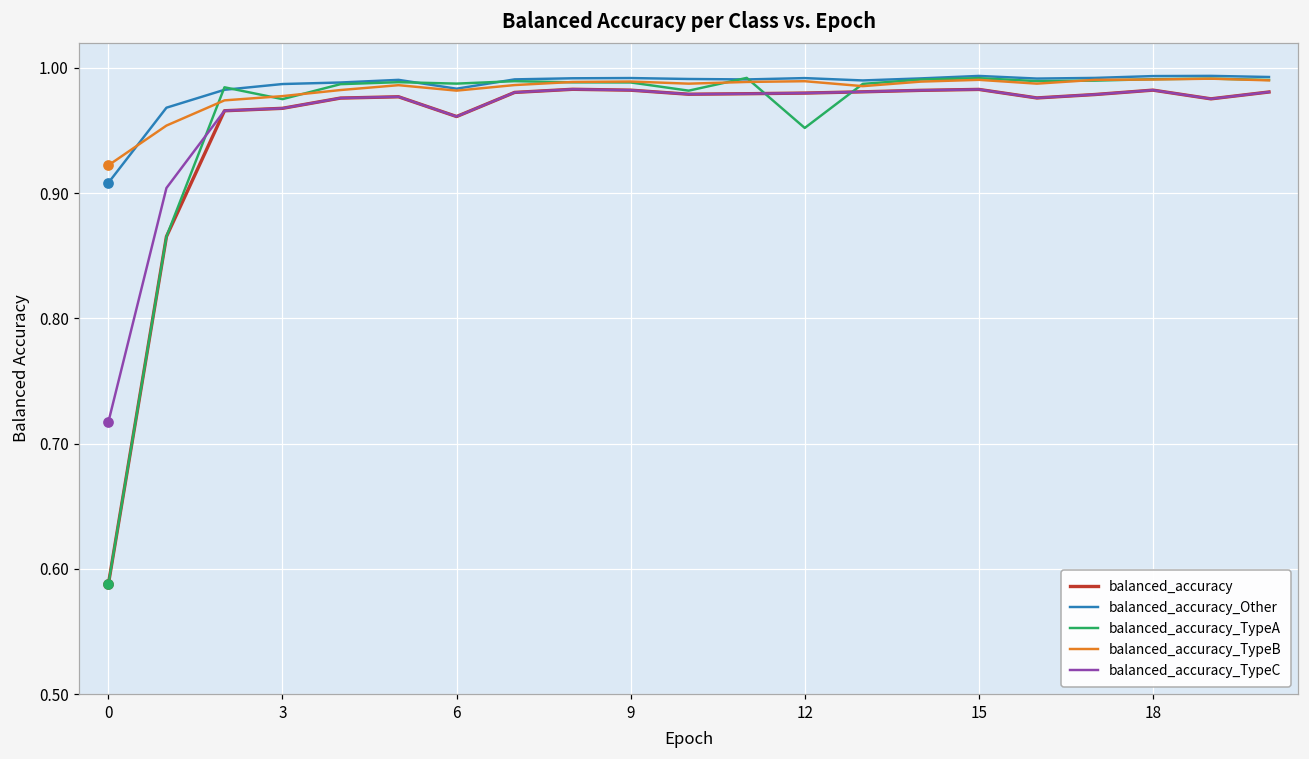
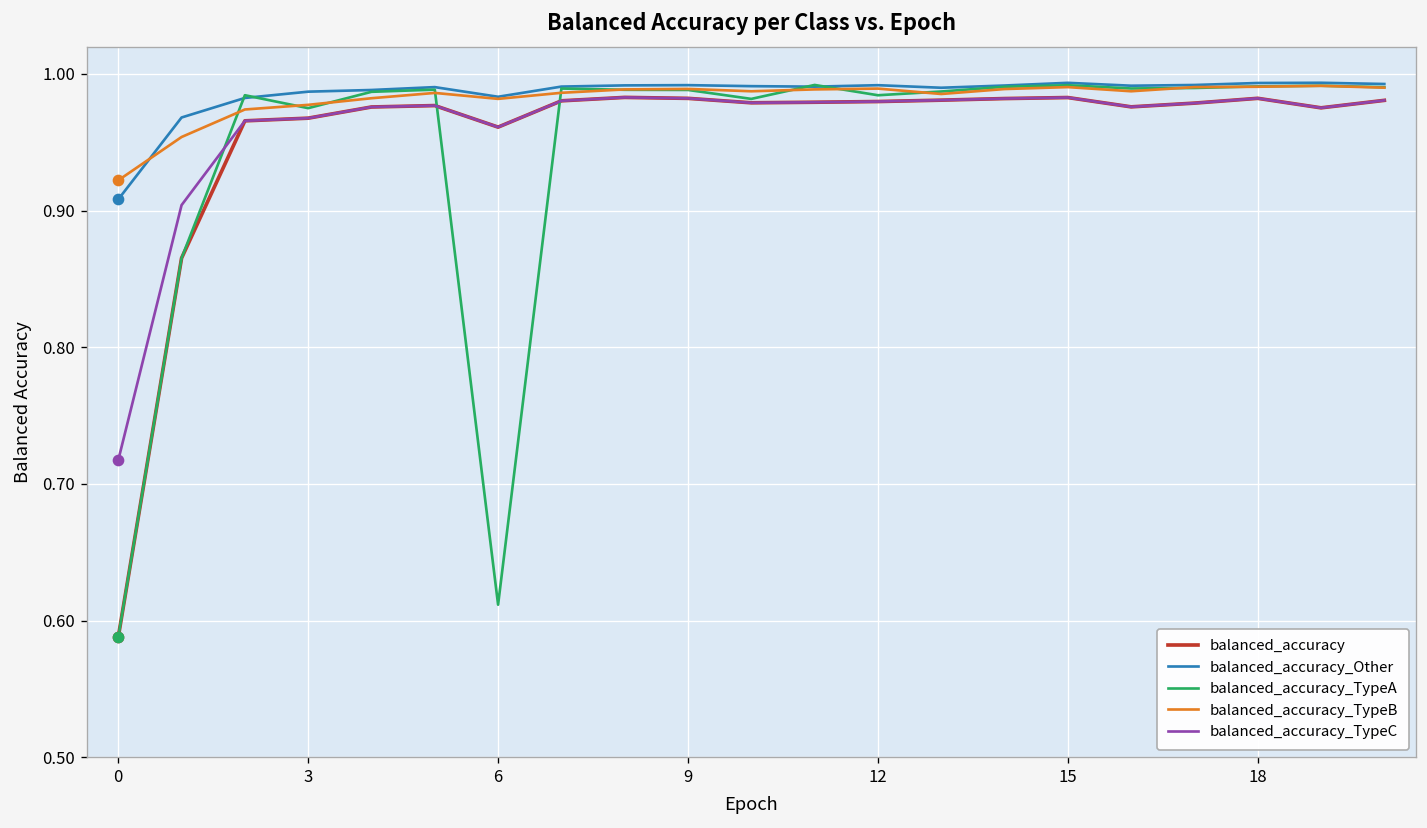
balanced_accuracy_TypeA, 6: 0.987 -> 0.612
balanced_accuracy_TypeA, 12: 0.952 -> 0.984
